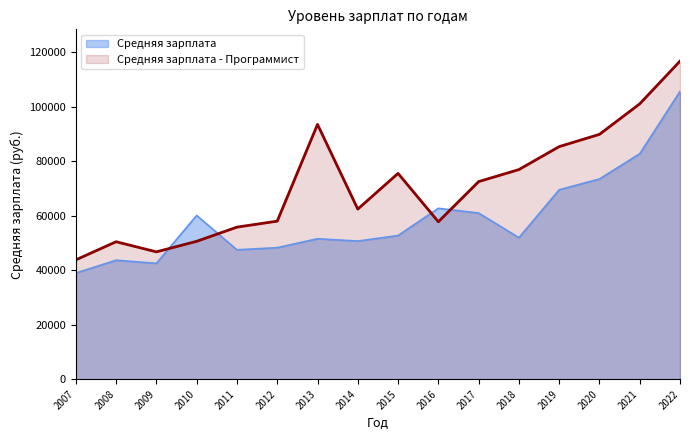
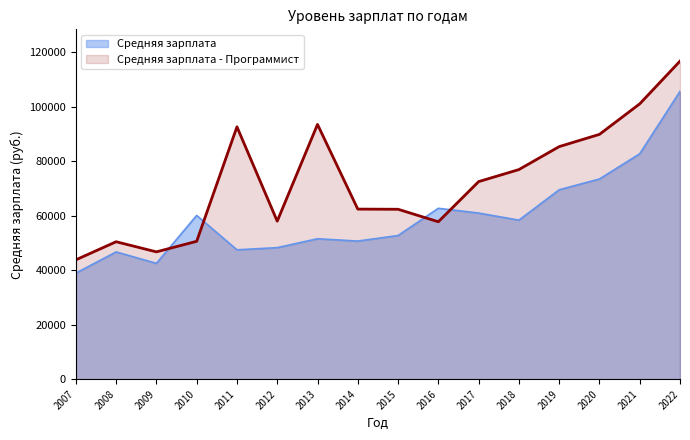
Средняя зарплата, 2008: 44000 -> 47000
Средняя зарплата - Программист, 2011: 56000 -> 93000
Средняя зарплата - Программист, 2015: 75000 -> 62000
Средняя зарплата, 2018: 52000 -> 58000
